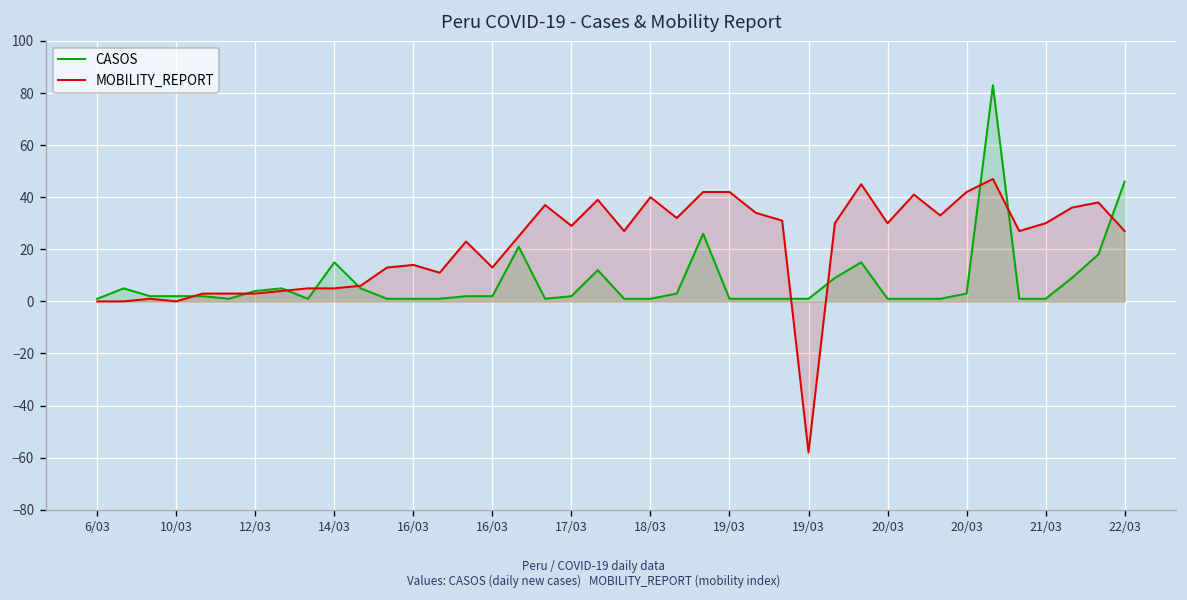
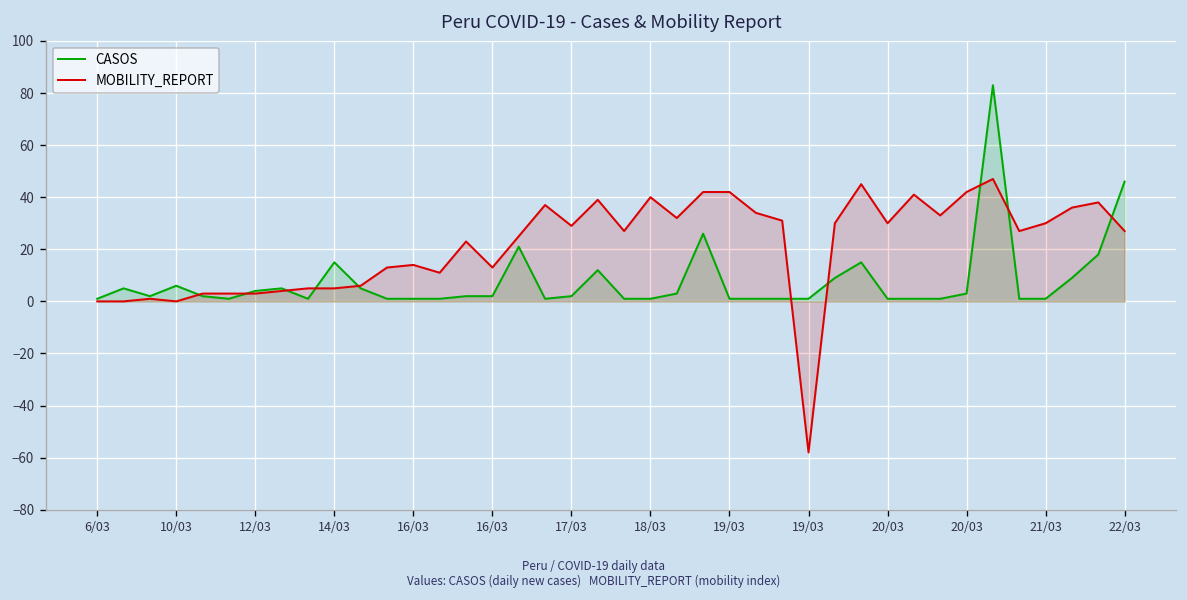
CASOS, 10/03: 2 -> 6
